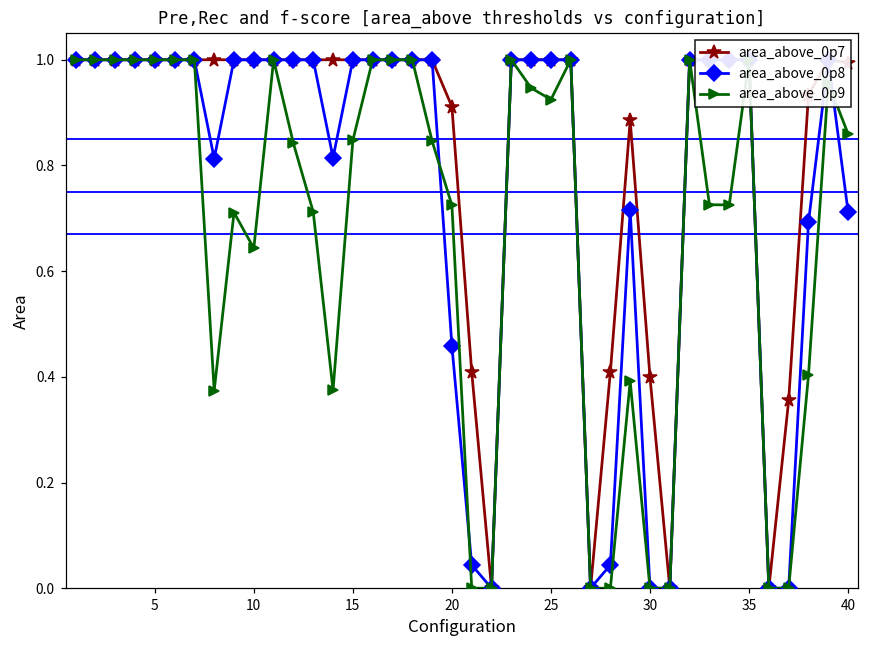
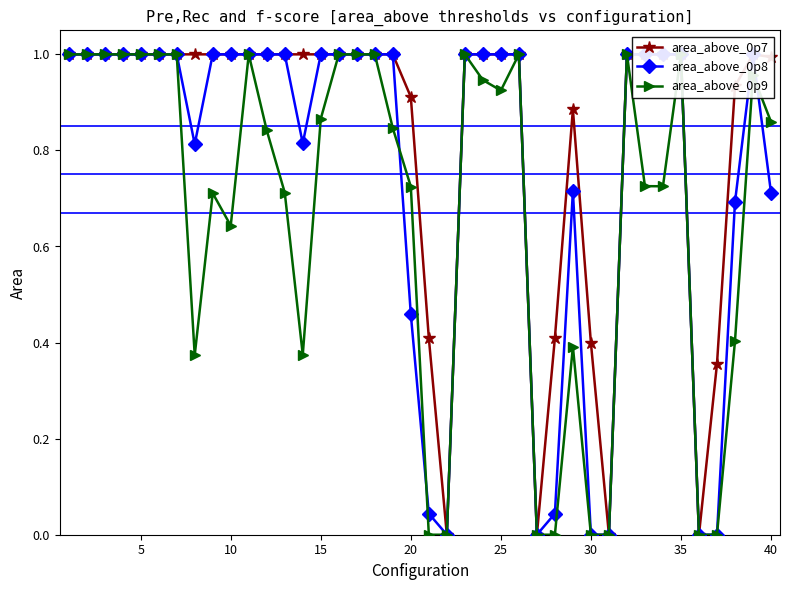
area_above_0p9, 15: 0.85 -> 0.87
